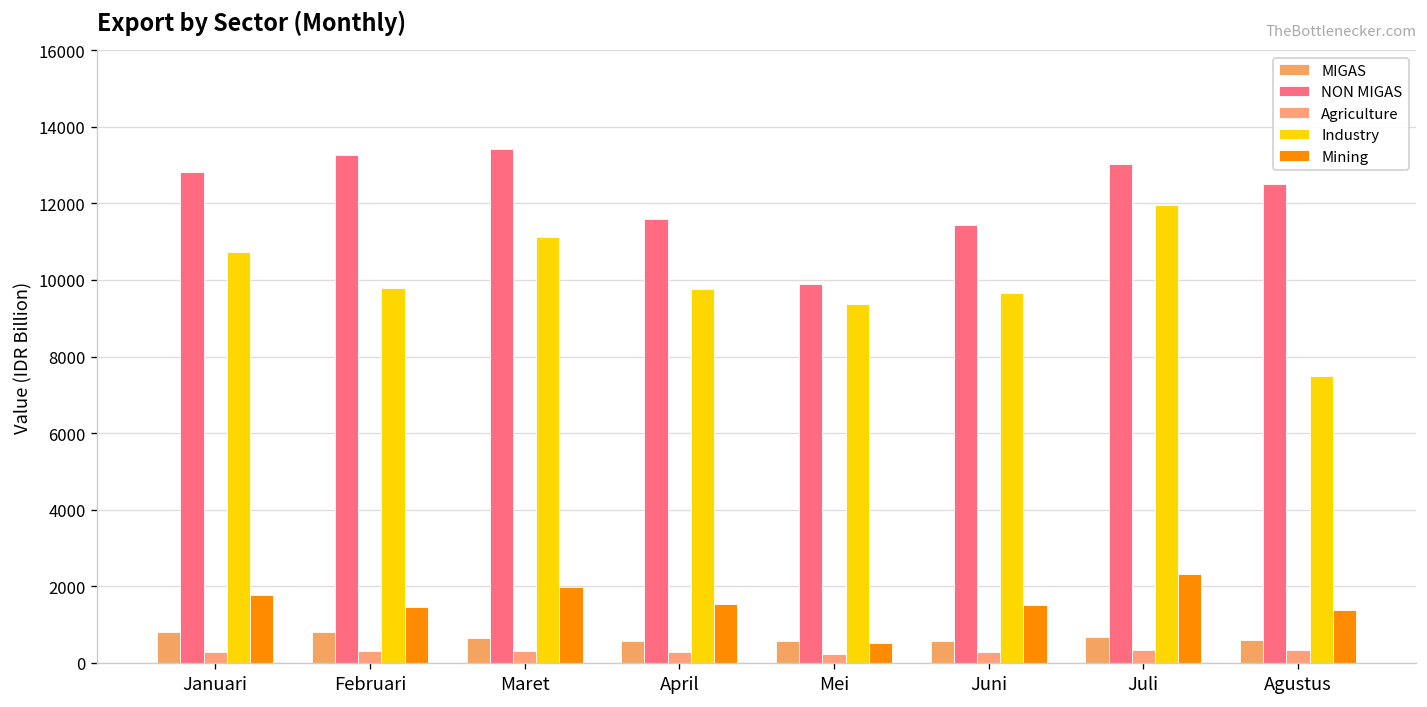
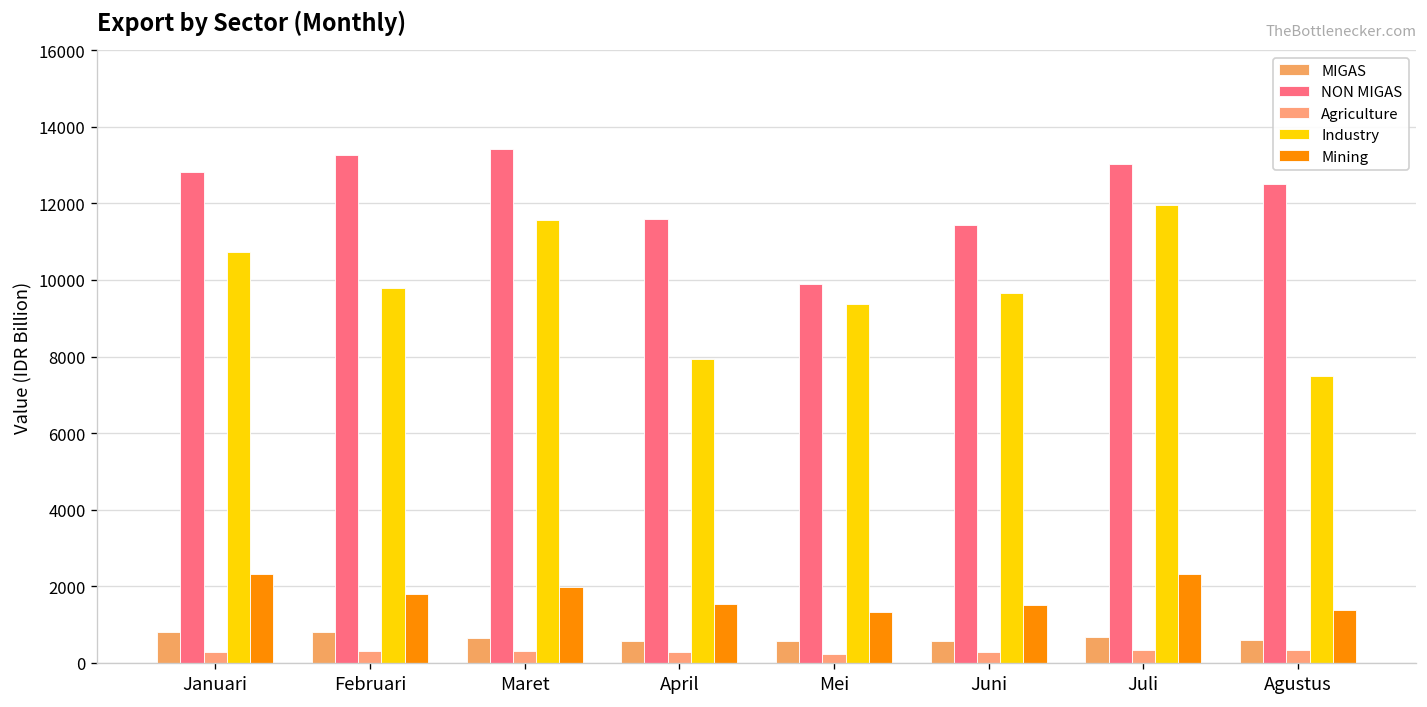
Mining, Januari: 1800 -> 2300
Mining, Februari: 1500 -> 1800
Industry, Maret: 11100 -> 11600
Industry, April: 9800 -> 7900
Mining, Mei: 500 -> 1300
